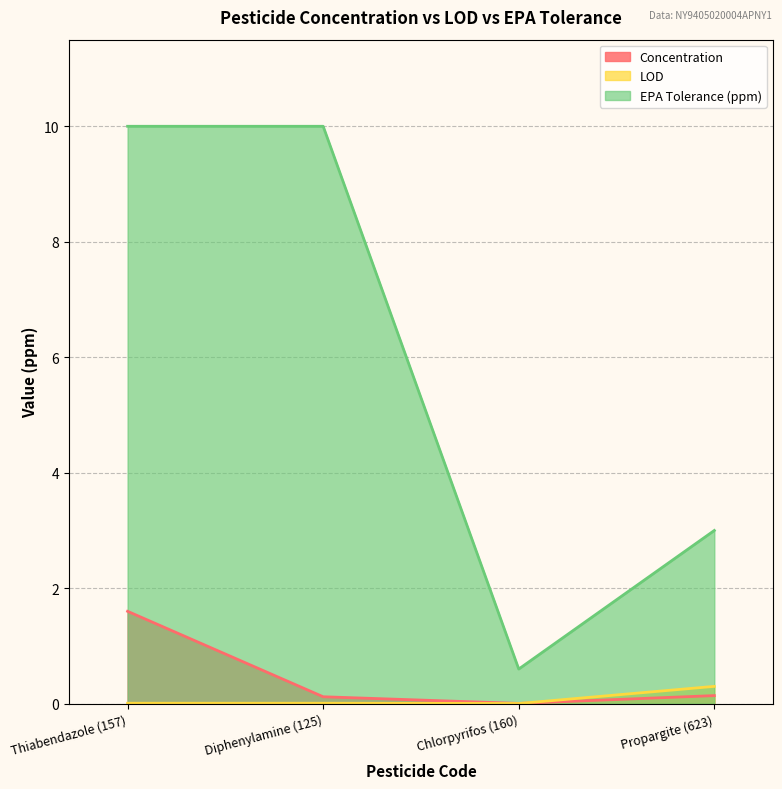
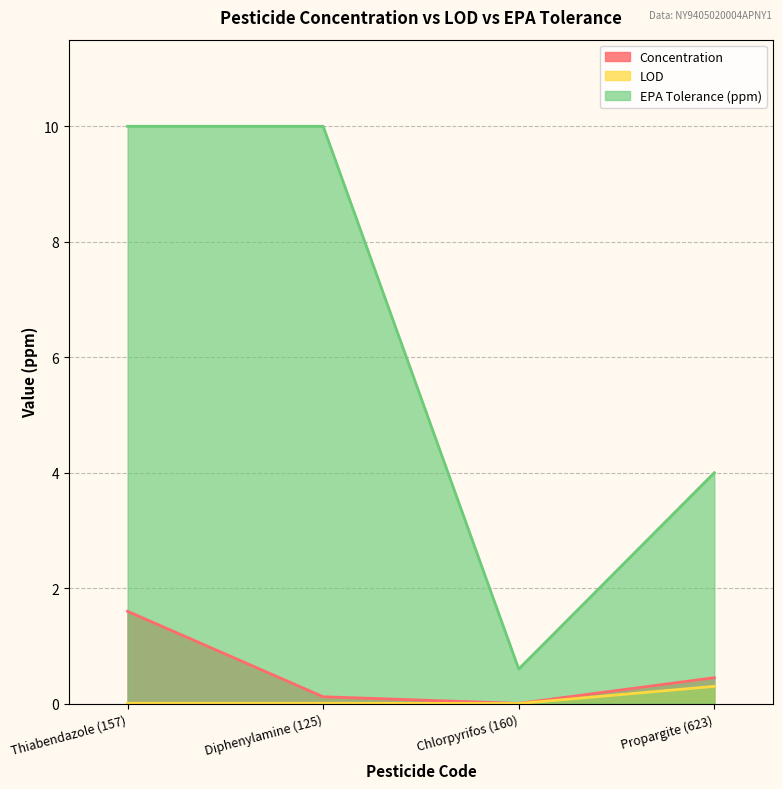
Concentration, Propargite (623): 0.1 -> 0.5
EPA Tolerance (ppm), Propargite (623): 3 -> 4
